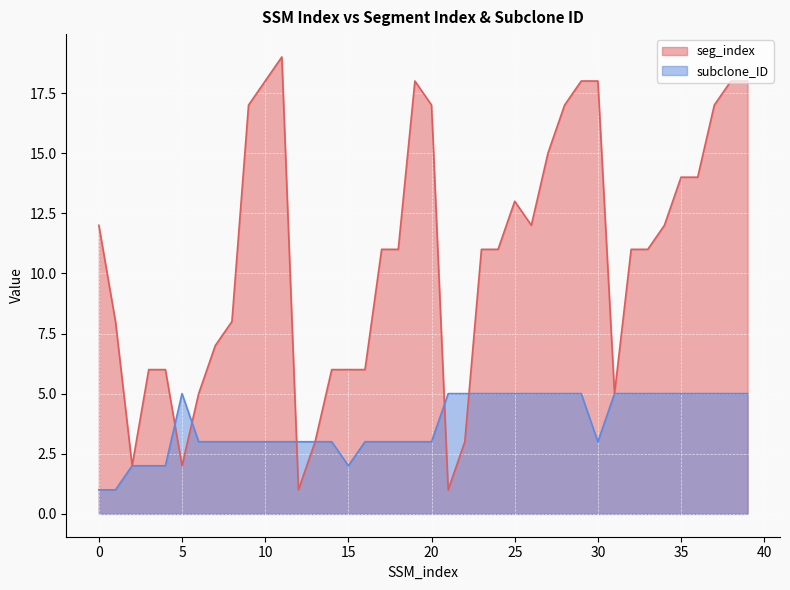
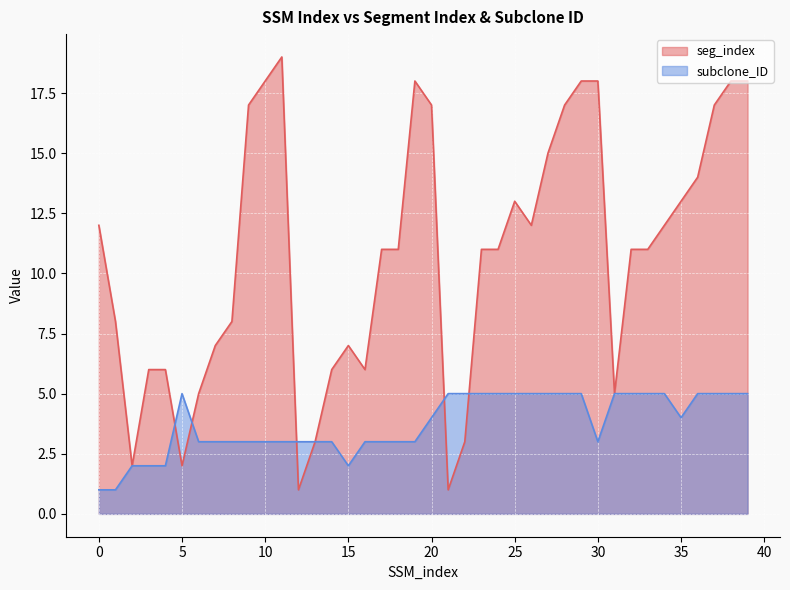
seg_index, 15: 6 -> 7
subclone_ID, 20: 3 -> 4
seg_index, 35: 14 -> 13
subclone_ID, 35: 5 -> 4
